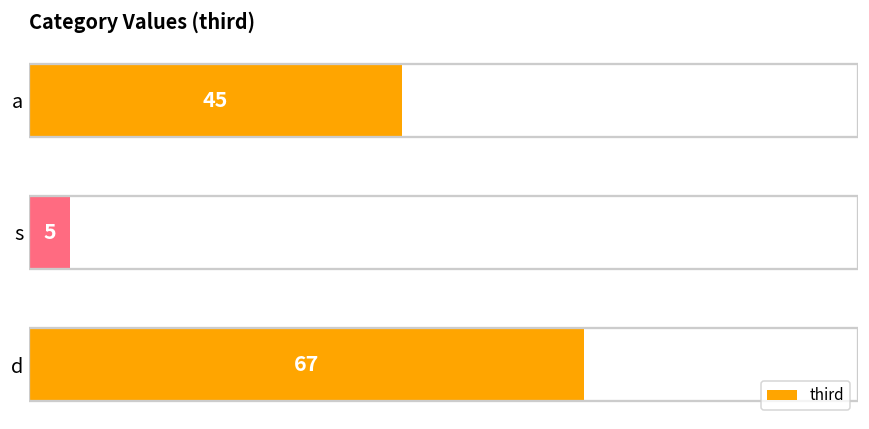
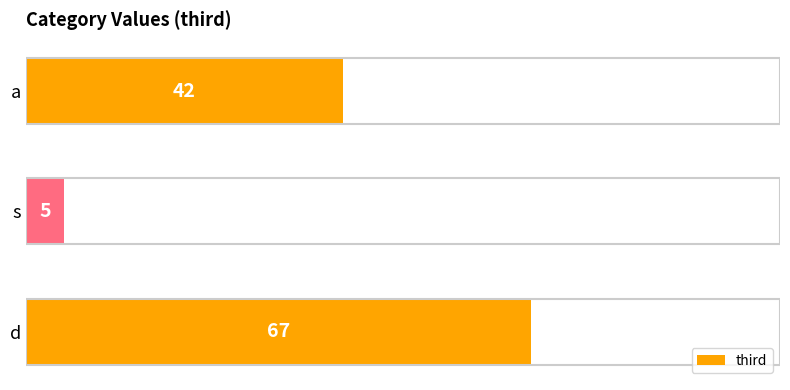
a: 45 -> 42
